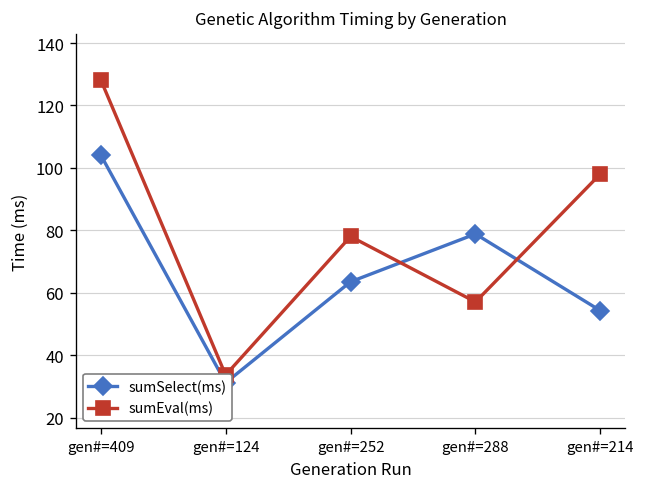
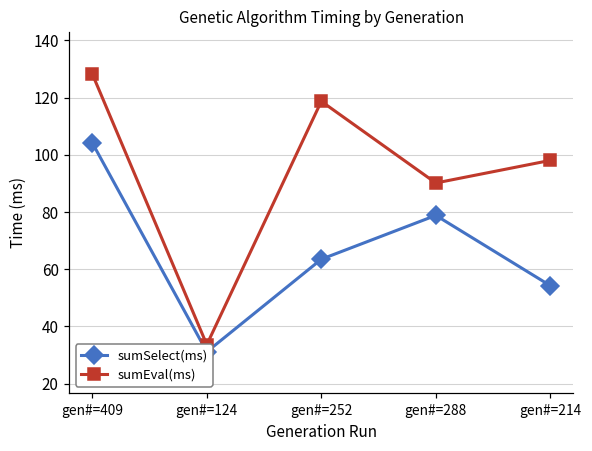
sumEval(ms), gen#=252: 78 -> 119
sumEval(ms), gen#=288: 57 -> 90
